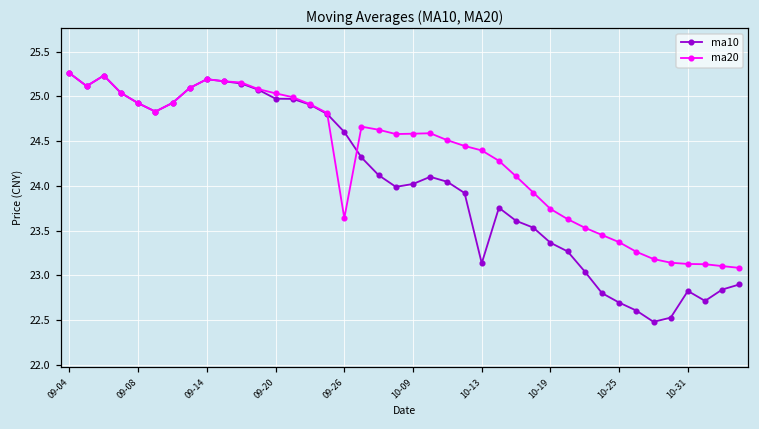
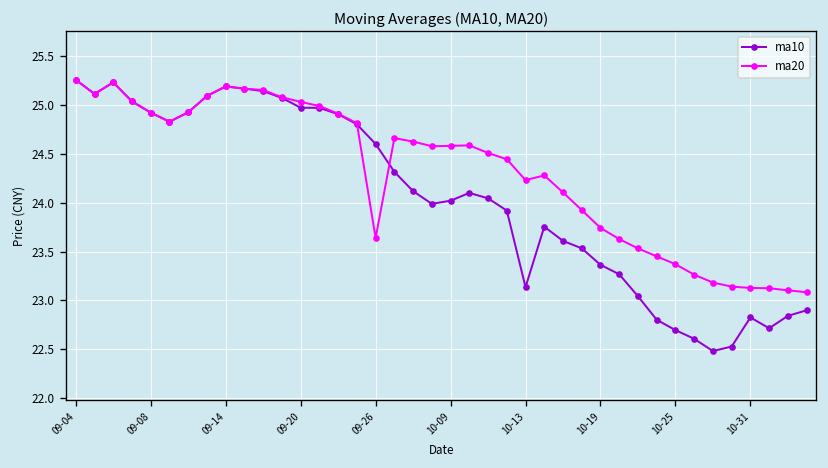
ma20, 10-13: 24.4 -> 24.2
